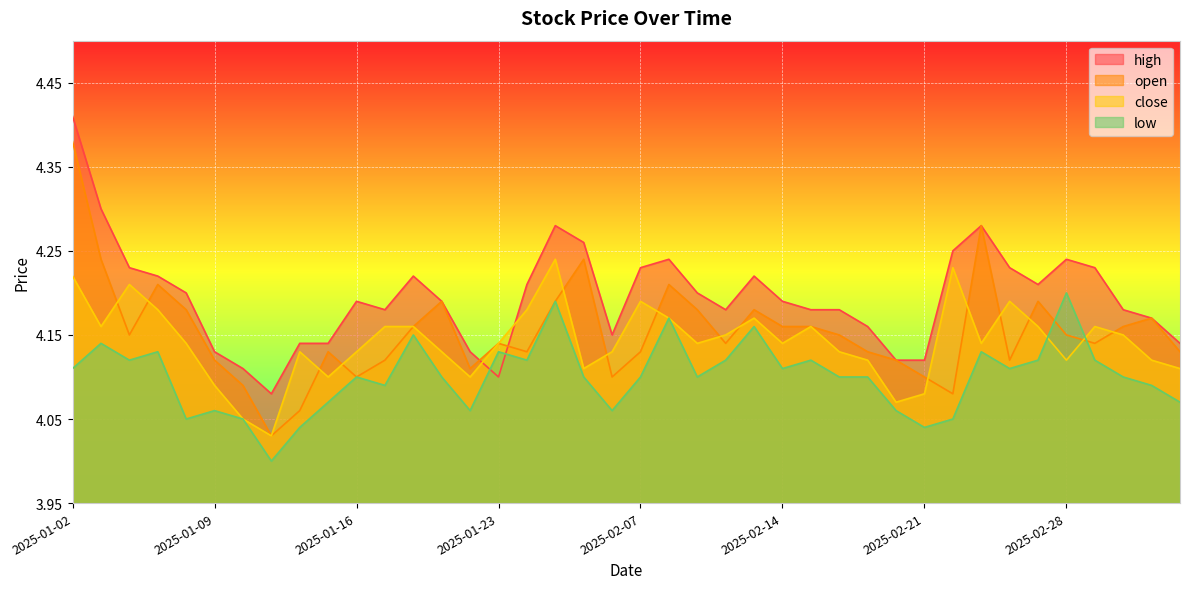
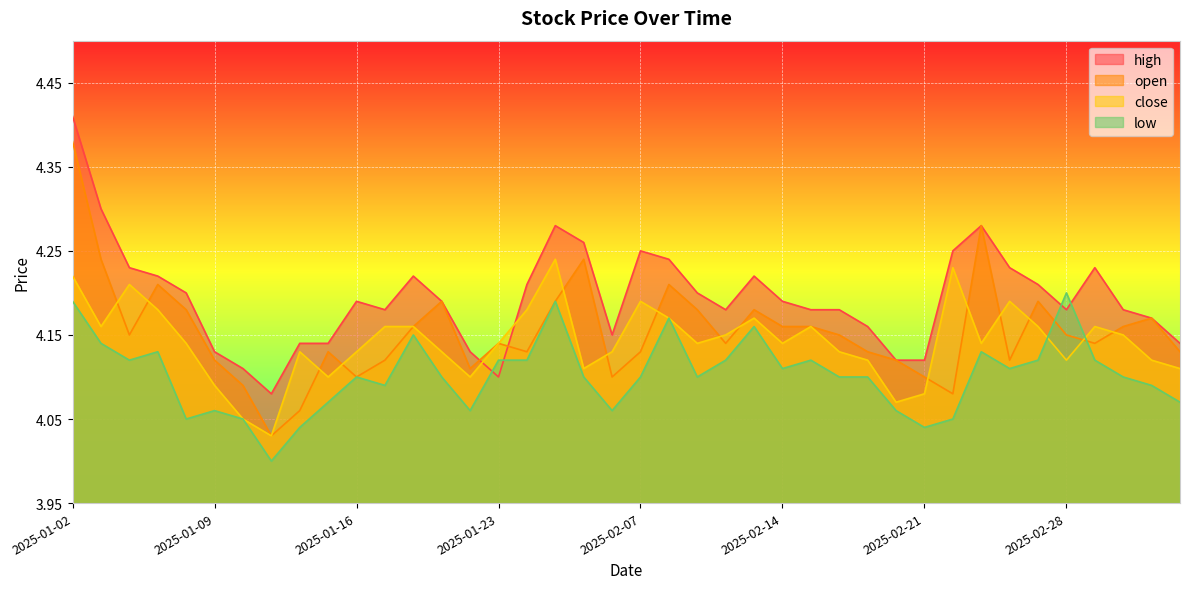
low, 2025-01-02: 4.11 -> 4.19
low, 2025-01-23: 4.13 -> 4.12
high, 2025-02-07: 4.23 -> 4.25
high, 2025-02-28: 4.24 -> 4.18
